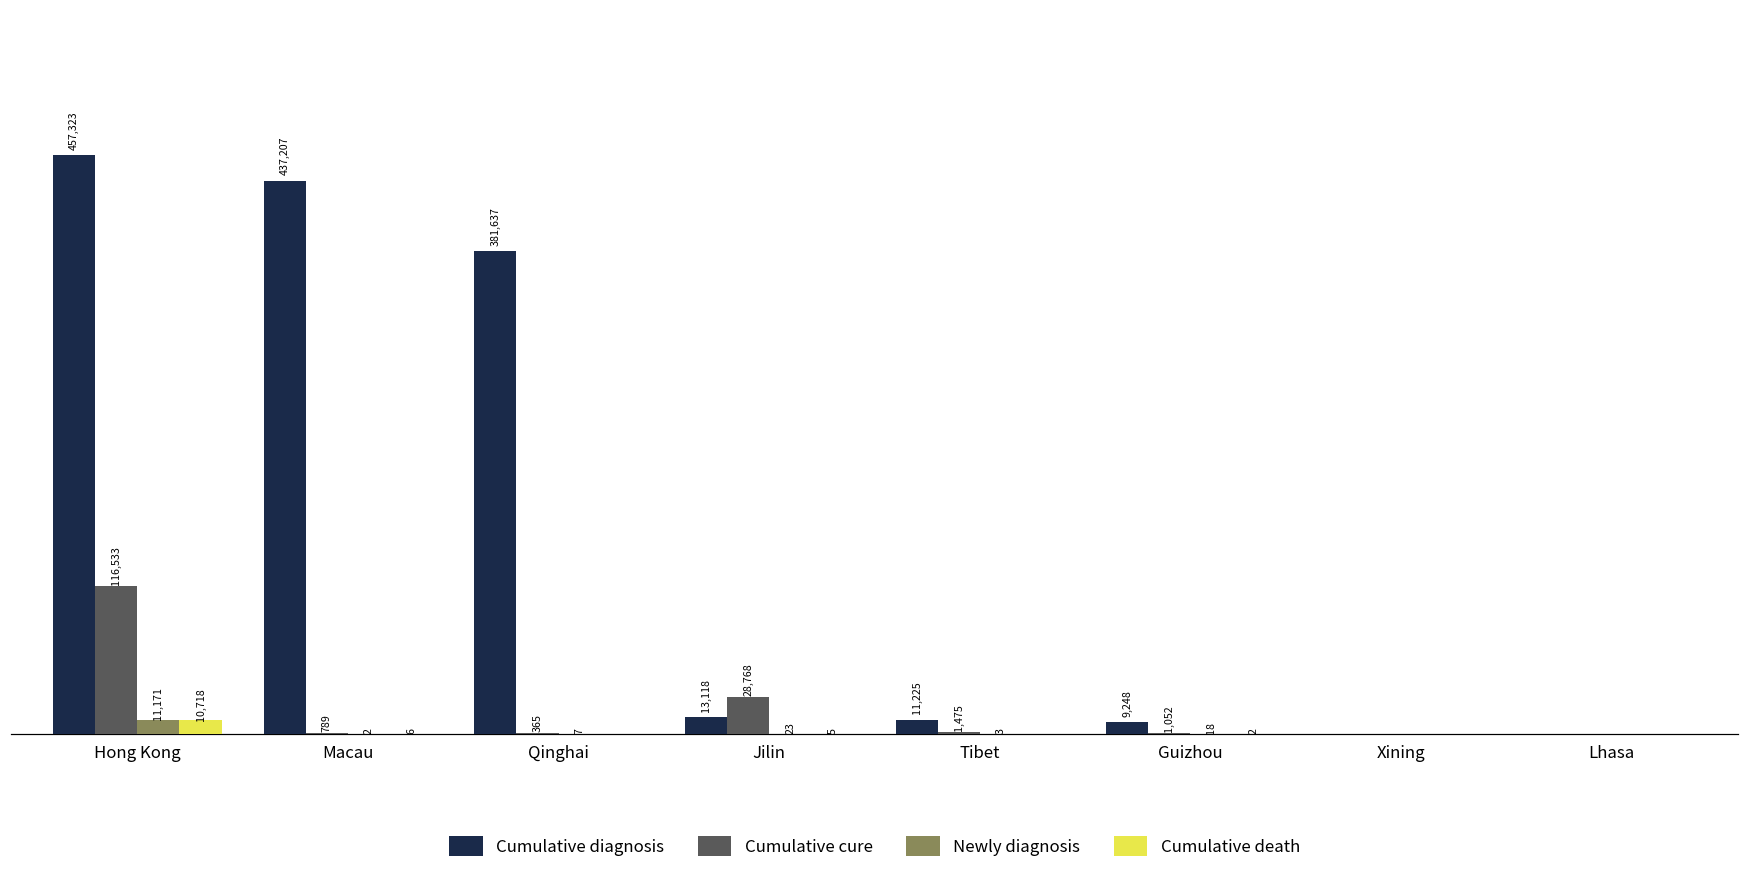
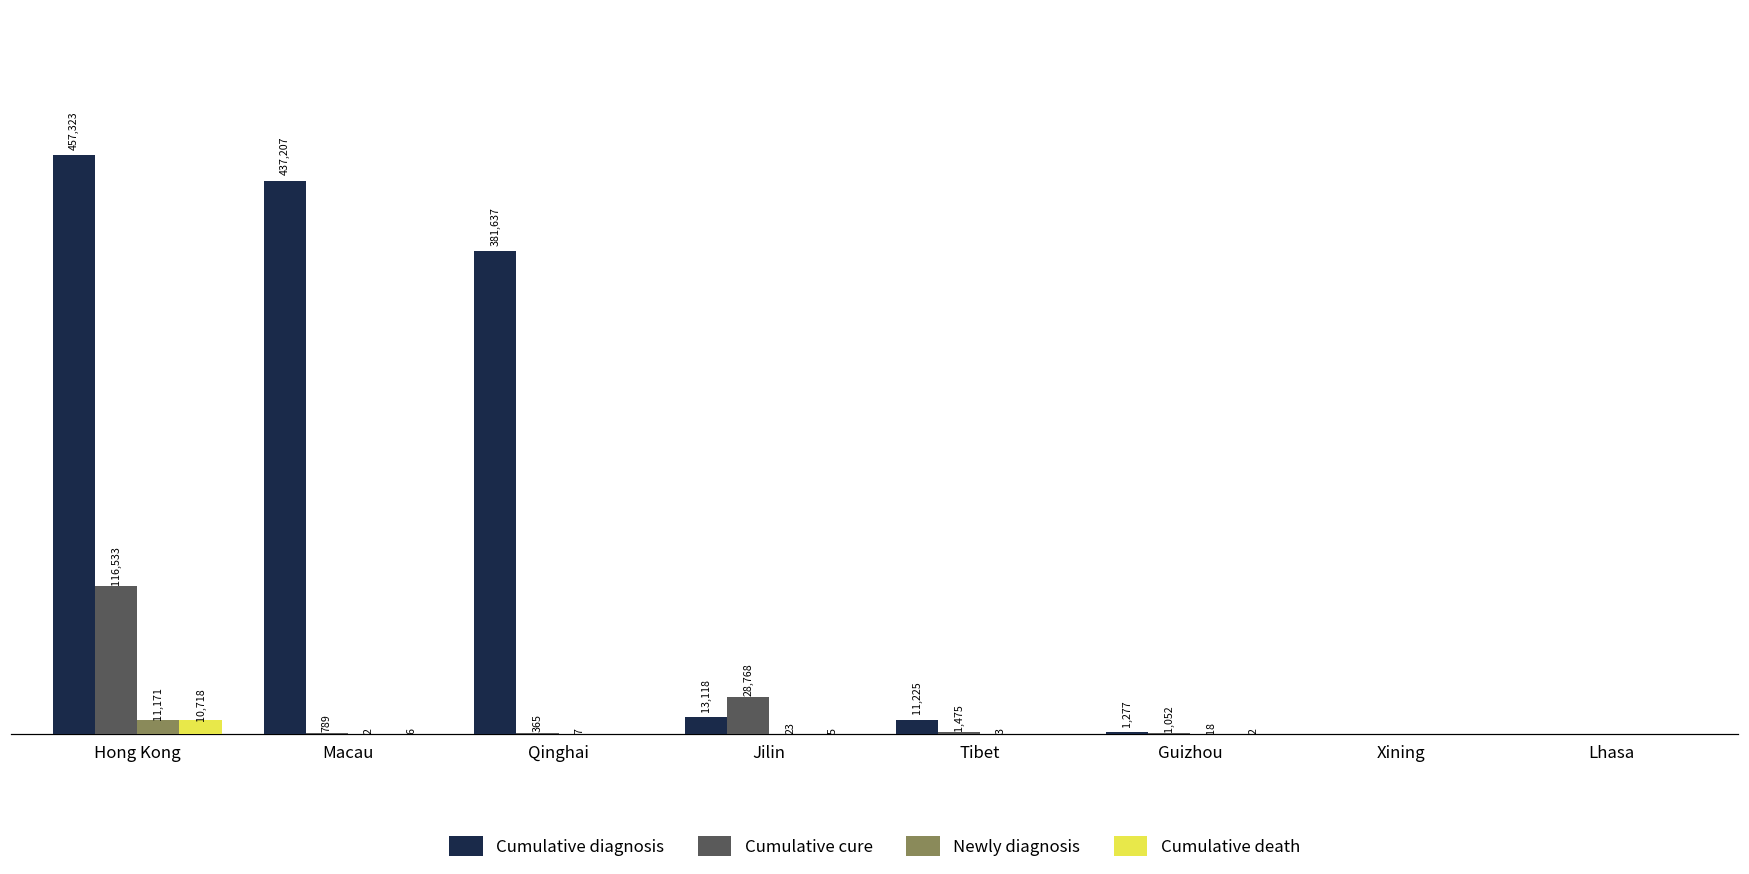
Cumulative diagnosis, Guizhou: 9,248 -> 1,277
